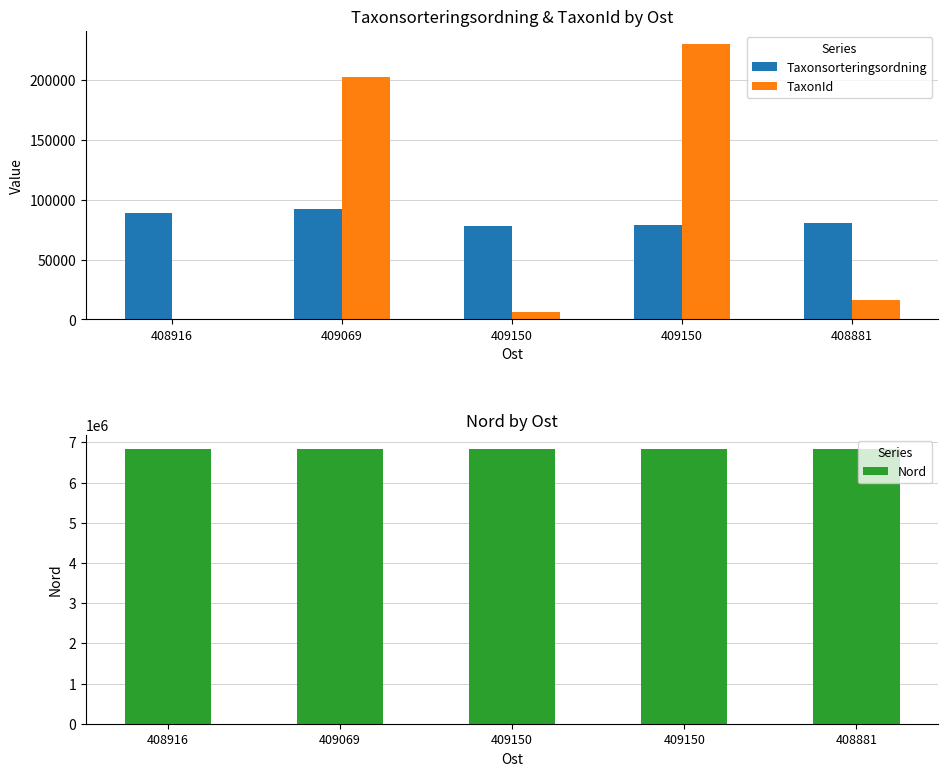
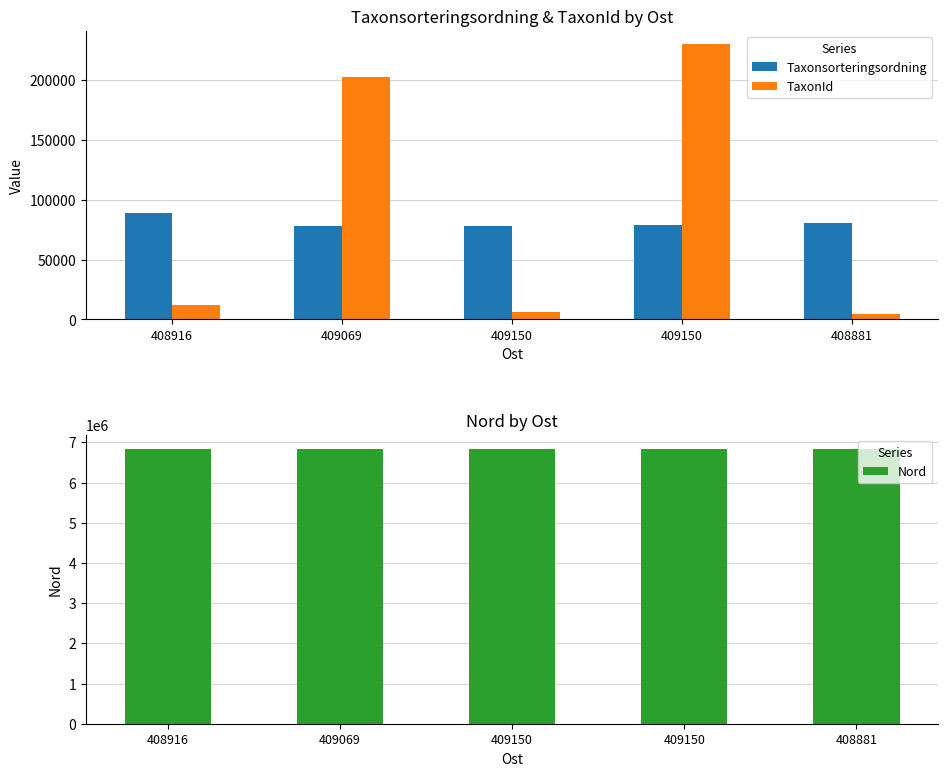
Taxonsorteringsordning & TaxonId by Ost, TaxonId, 408916: 0 -> 12000
Taxonsorteringsordning & TaxonId by Ost, Taxonsorteringsordning, 409069: 93000 -> 78000
Taxonsorteringsordning & TaxonId by Ost, TaxonId, 408881: 17000 -> 4000
